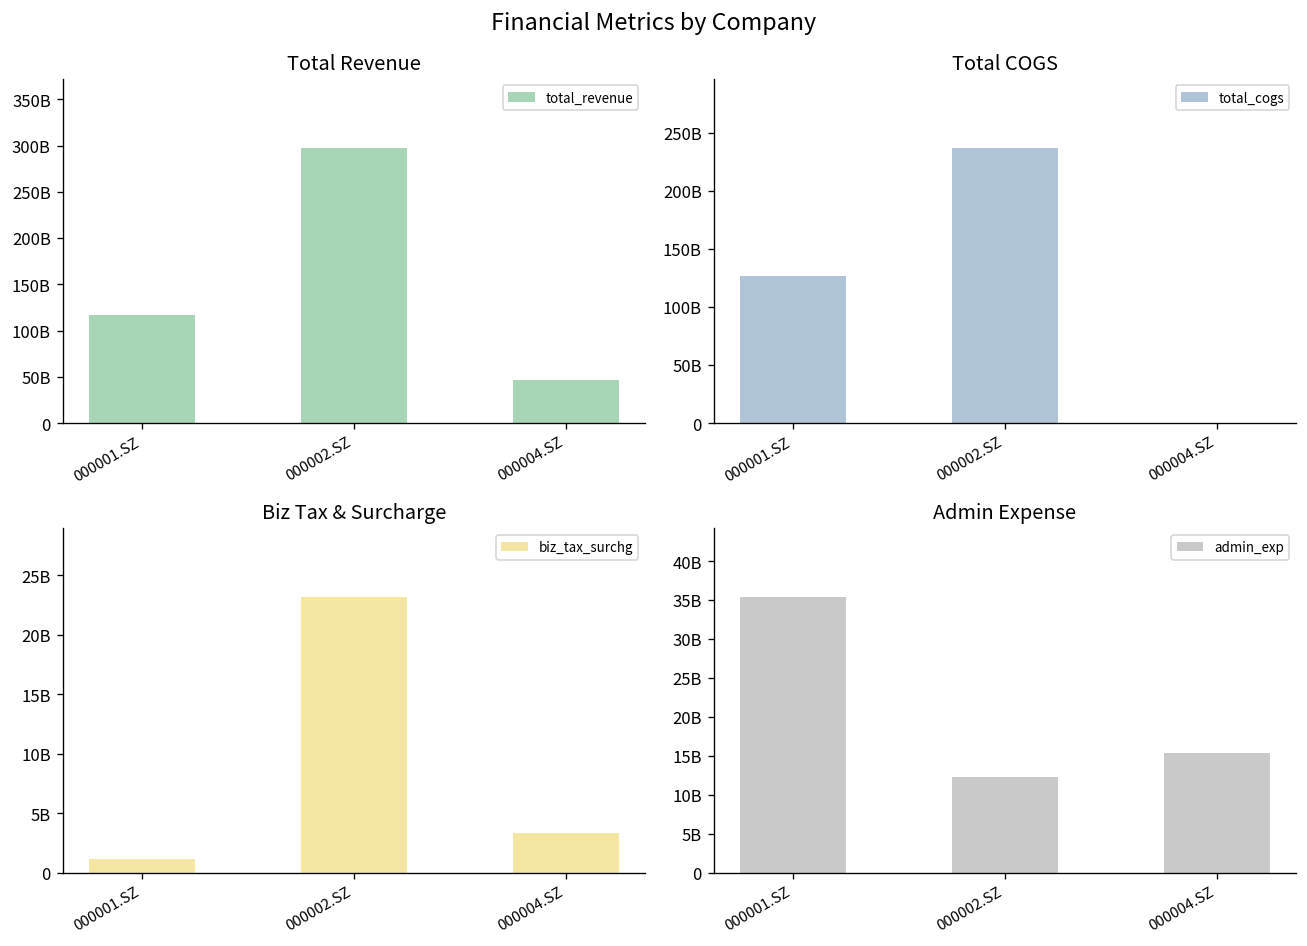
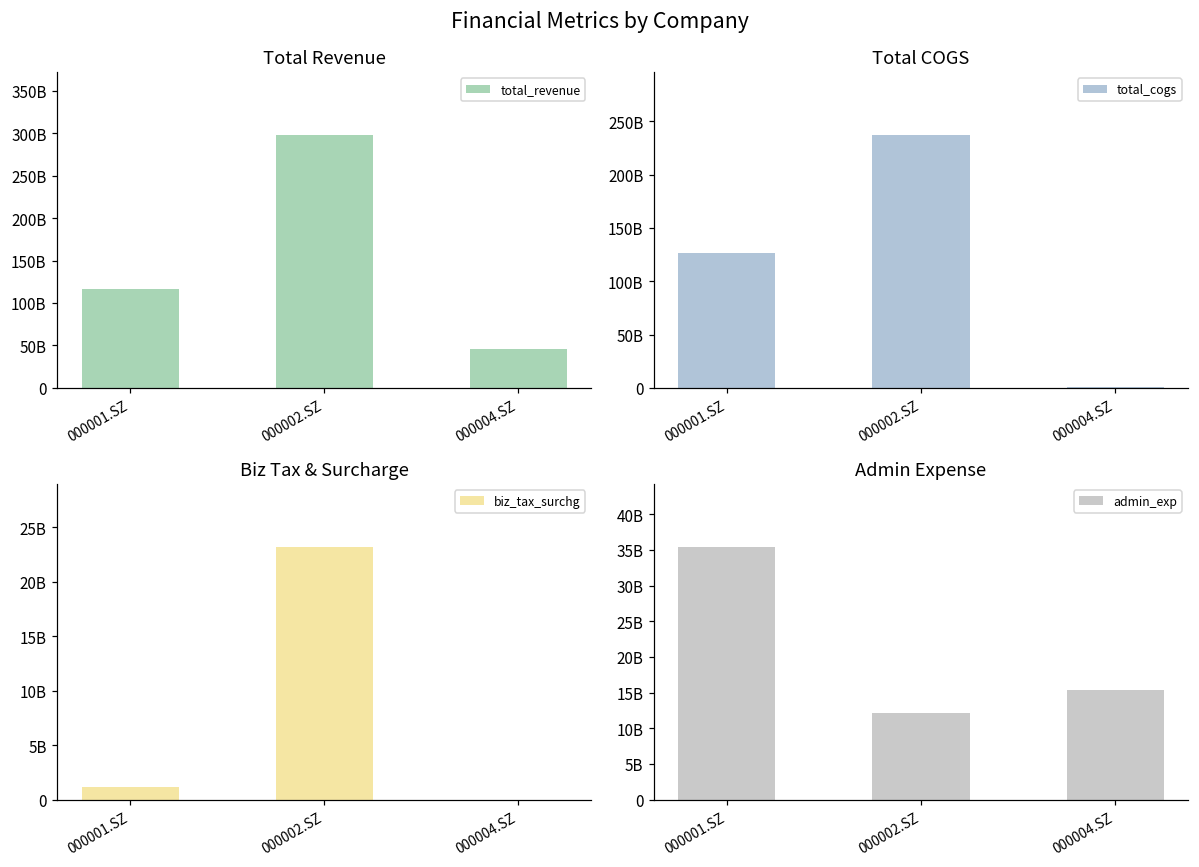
Biz Tax & Surcharge, 000004.SZ: 3000000000 -> 0
